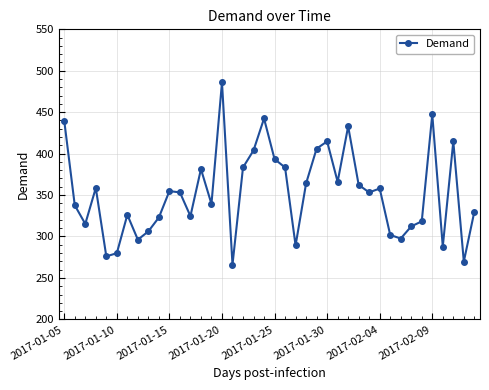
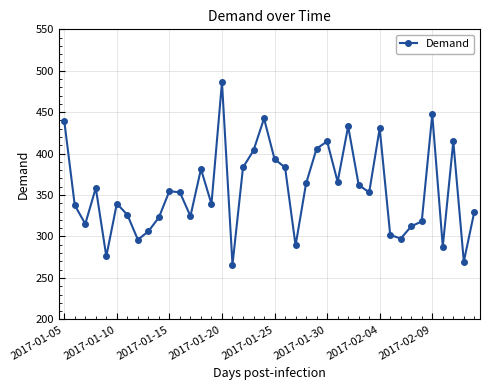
2017-01-10: 280 -> 340
2017-02-04: 360 -> 430
